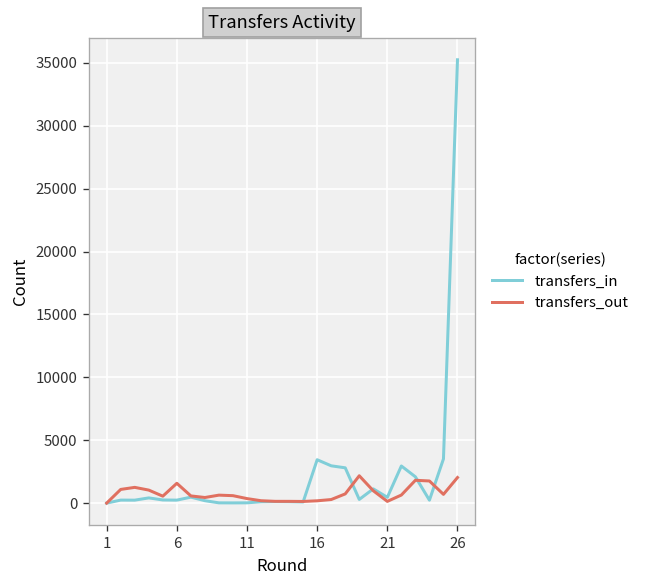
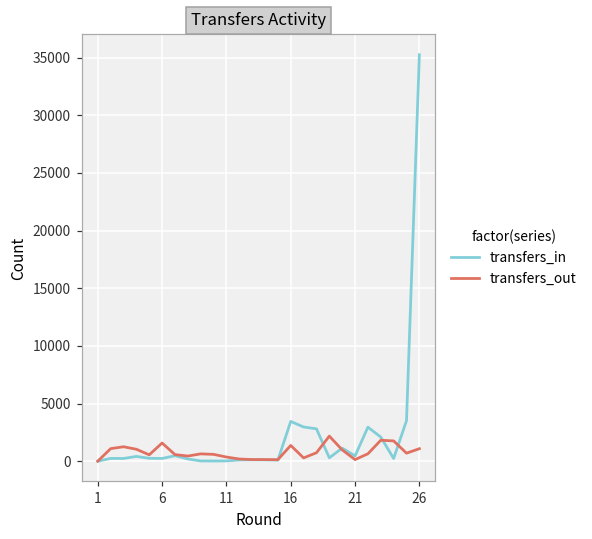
transfers_out, 16: 200 -> 1400
transfers_out, 26: 2000 -> 1100
